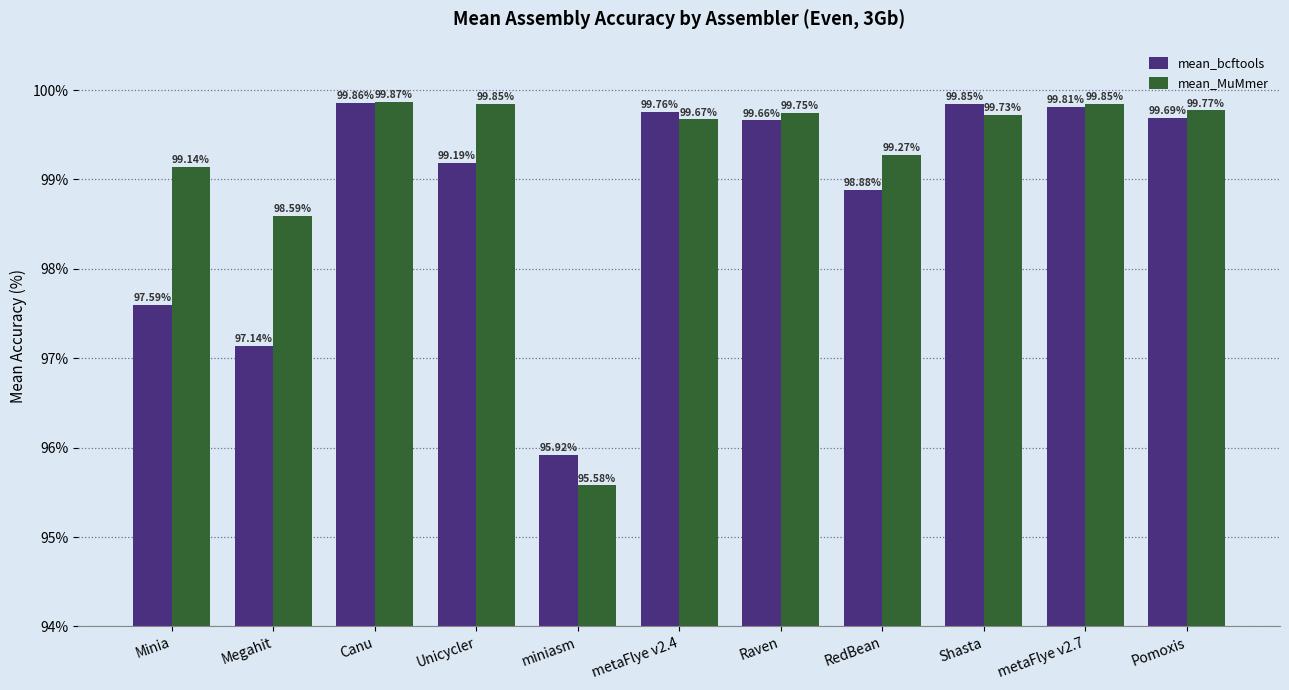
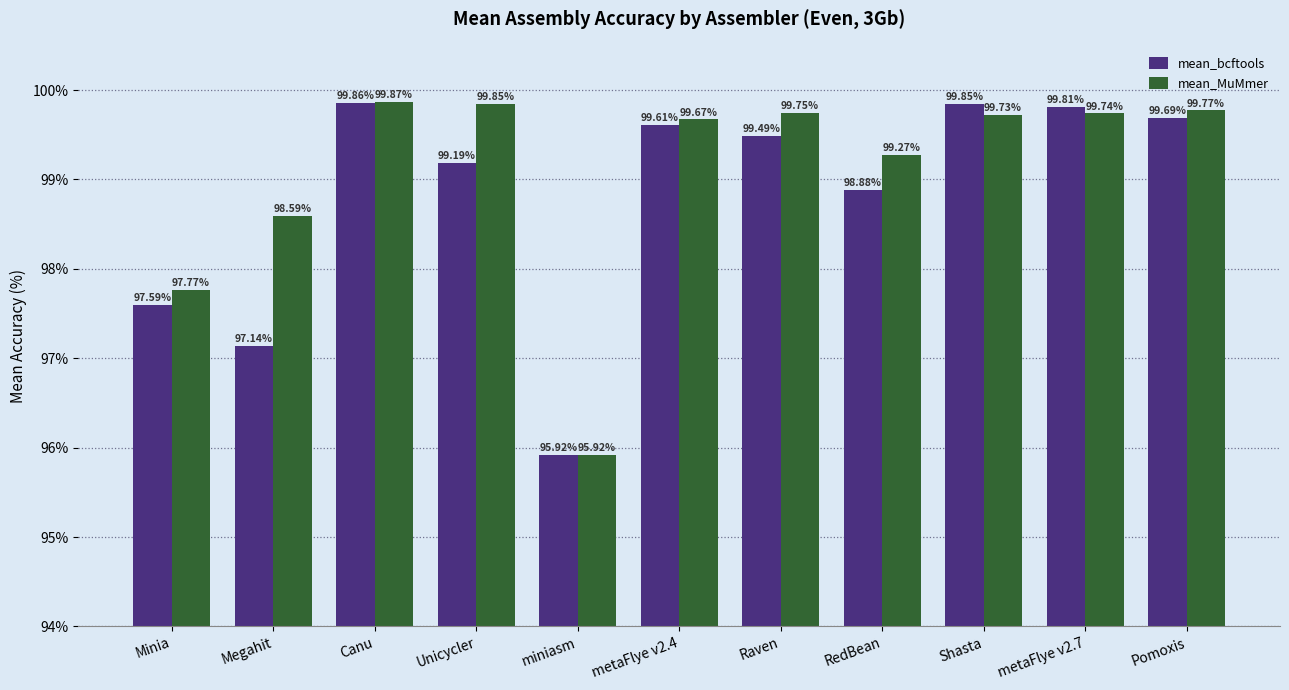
mean_MuMmer, Minia: 99.14% -> 97.77%
mean_MuMmer, miniasm: 95.58% -> 95.92%
mean_bcftools, metaFlye v2.4: 99.76% -> 99.61%
mean_bcftools, Raven: 99.66% -> 99.49%
mean_MuMmer, metaFlye v2.7: 99.85% -> 99.74%
